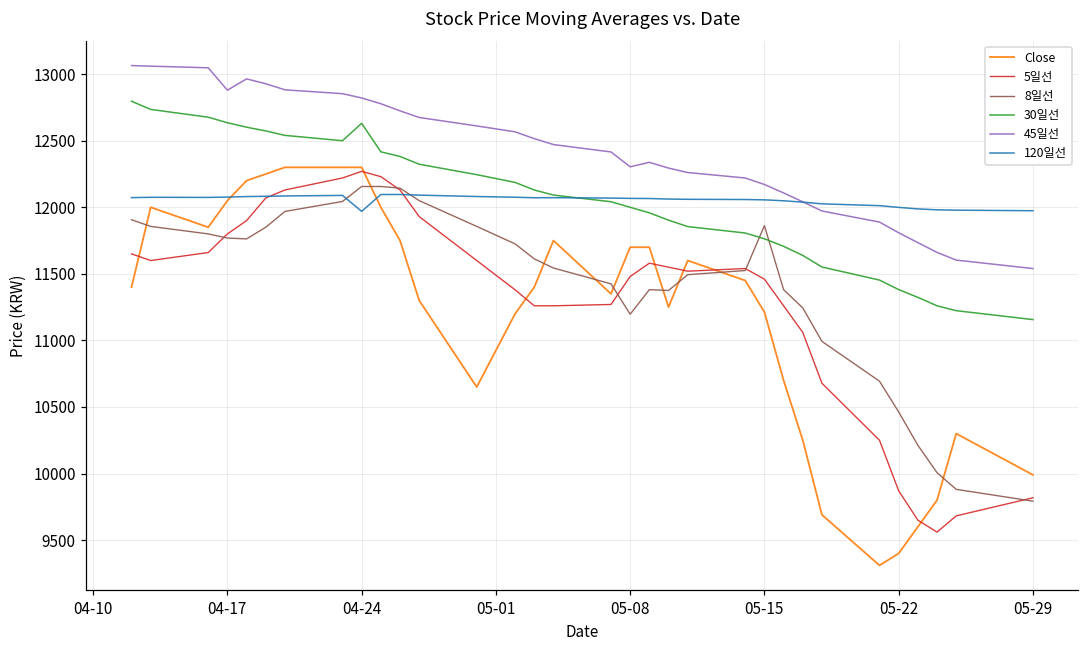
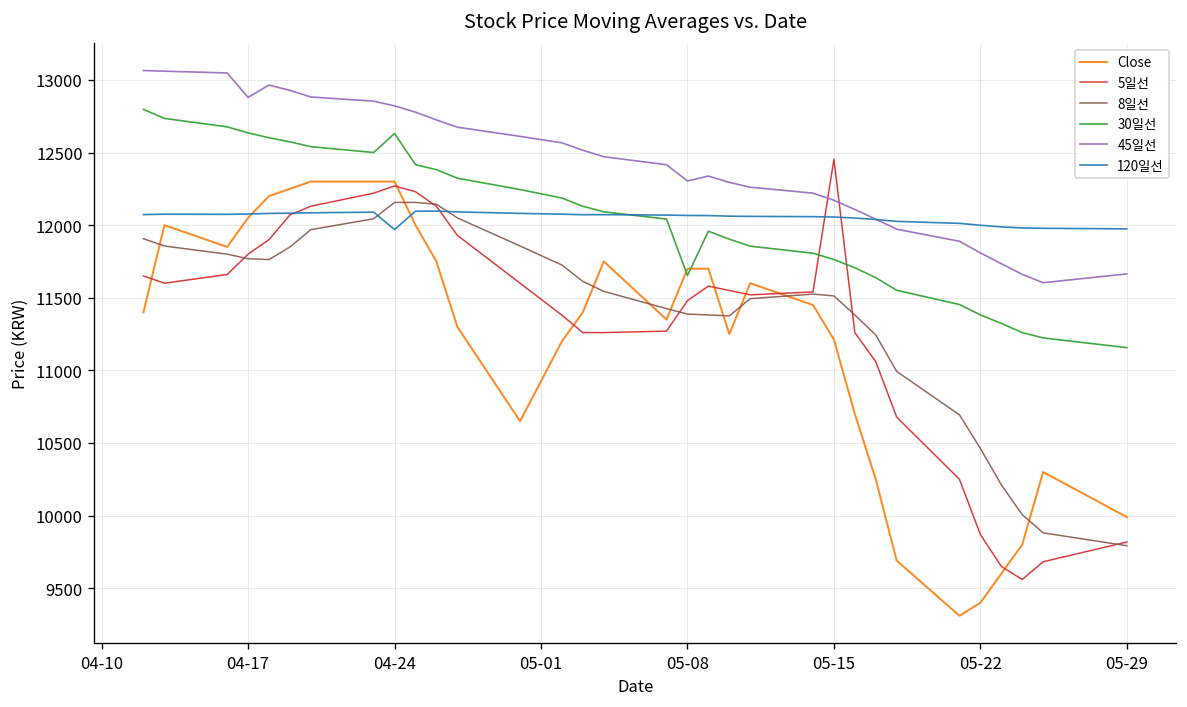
8일선, 05-08: 11200 -> 11390
30일선, 05-08: 12000 -> 11650
5일선, 05-15: 11460 -> 12450
8일선, 05-15: 11860 -> 11510
45일선, 05-29: 11540 -> 11660
